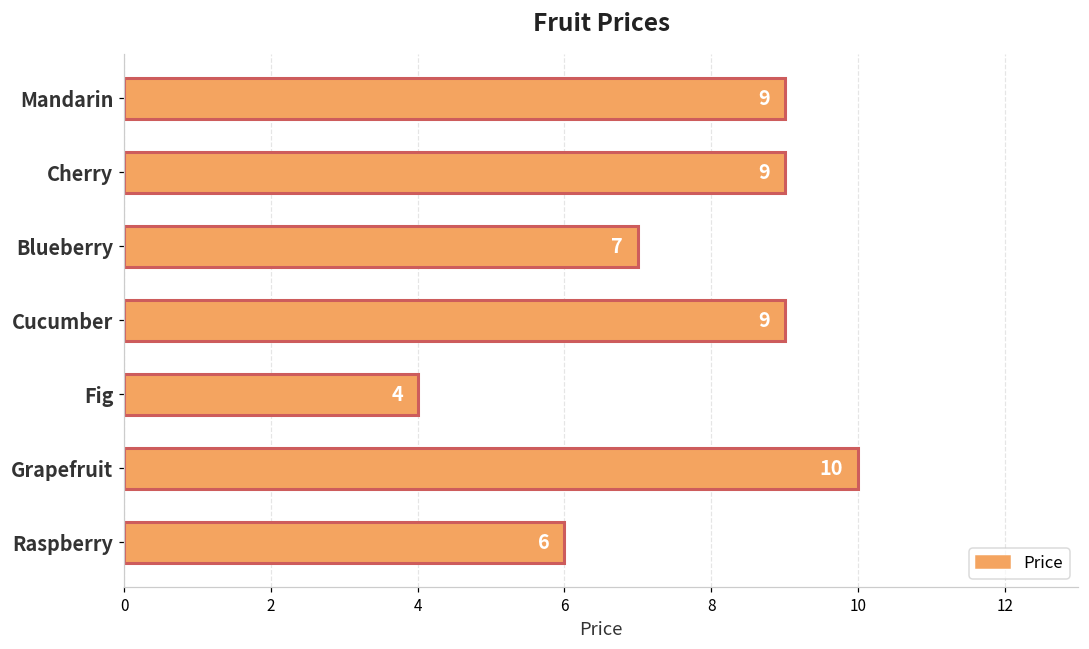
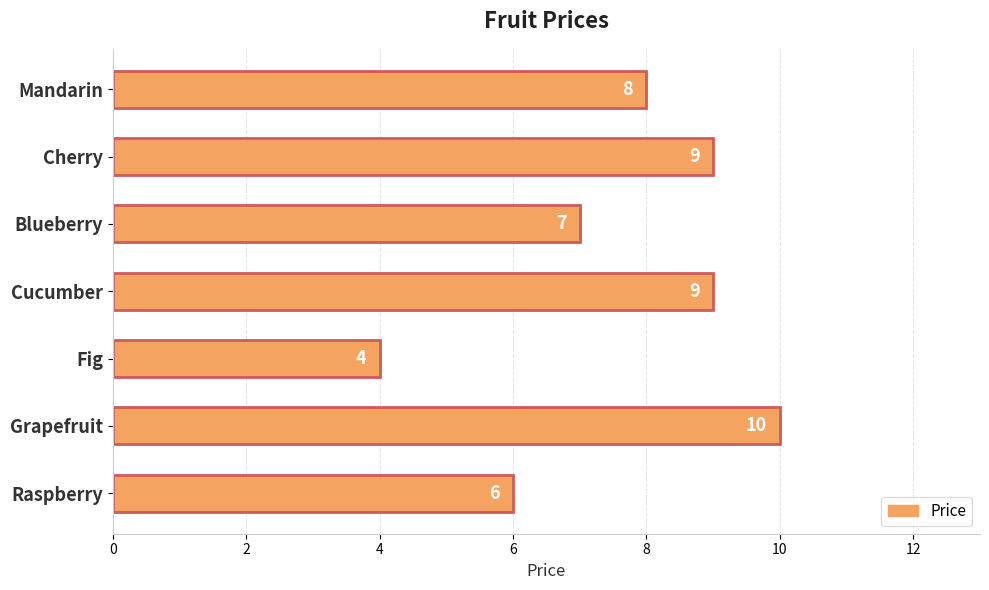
Mandarin: 9 -> 8
